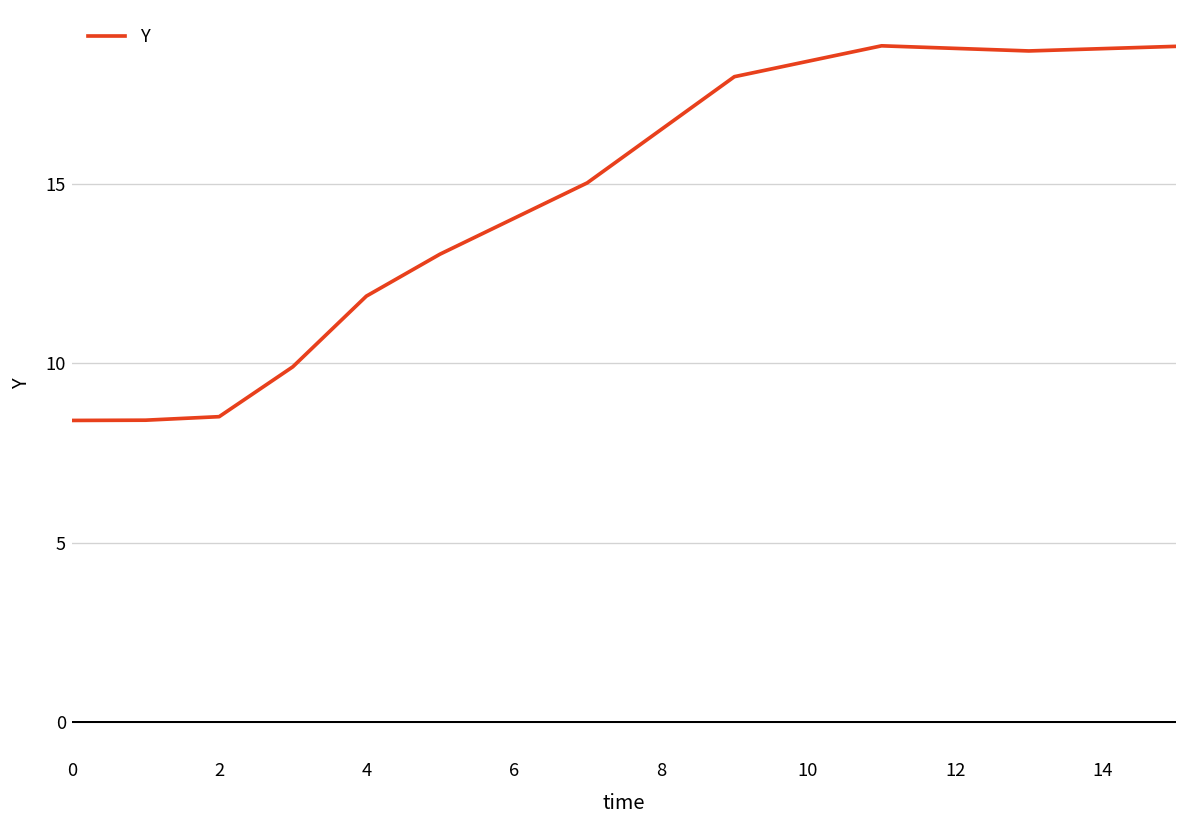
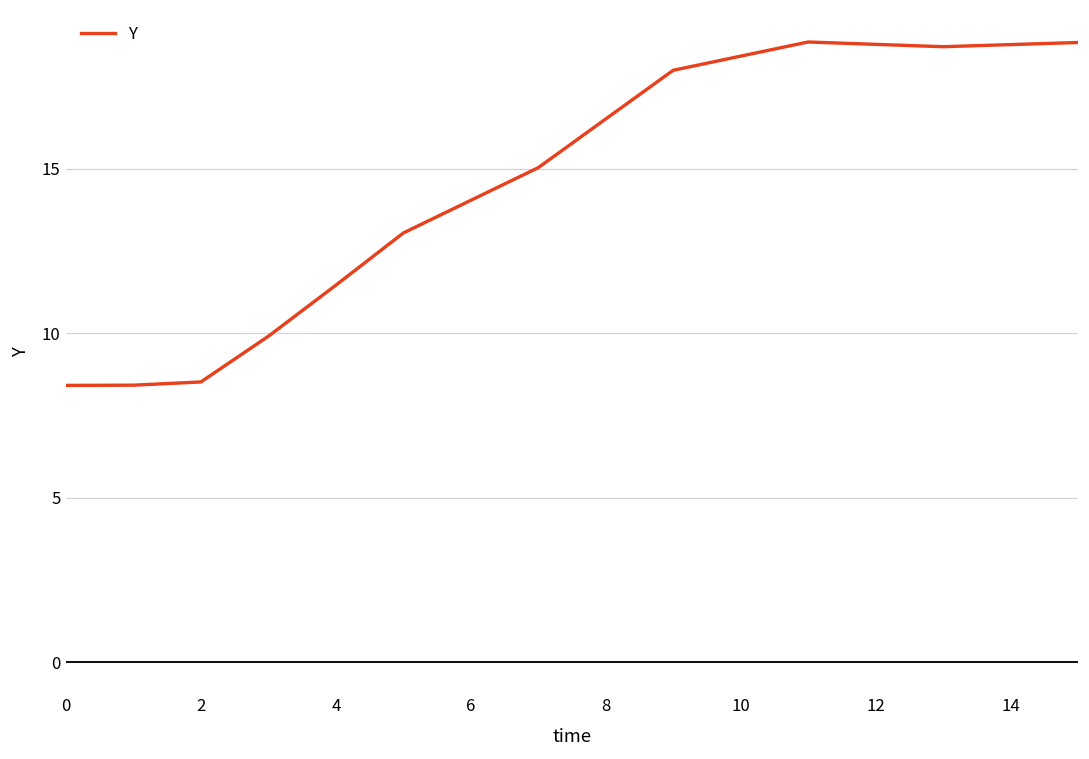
4: 11.9 -> 11.5
